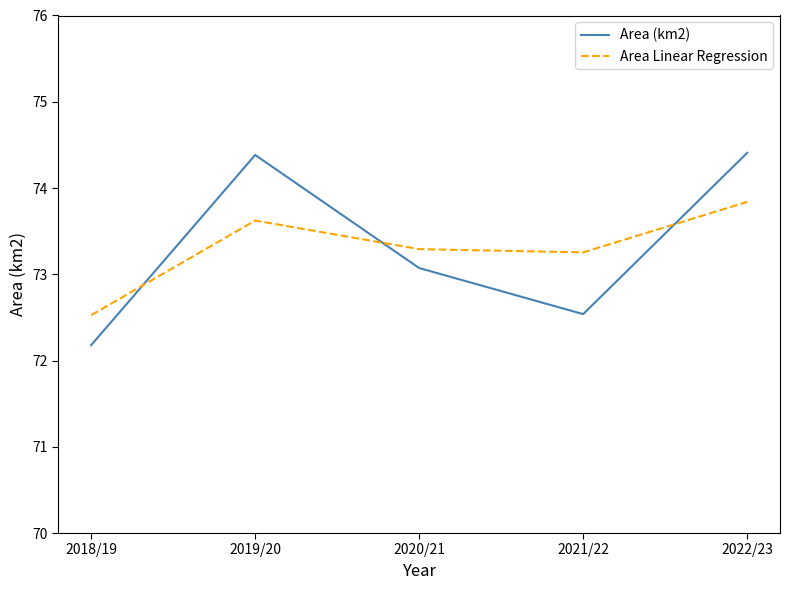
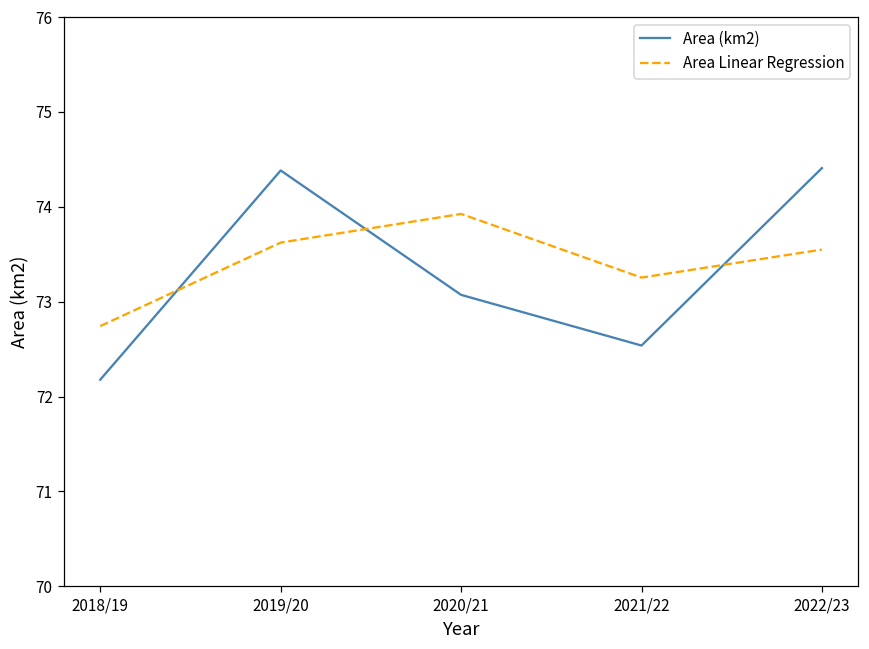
Area Linear Regression, 2018/19: 72.5 -> 72.7
Area Linear Regression, 2020/21: 73.3 -> 73.9
Area Linear Regression, 2022/23: 73.8 -> 73.5
